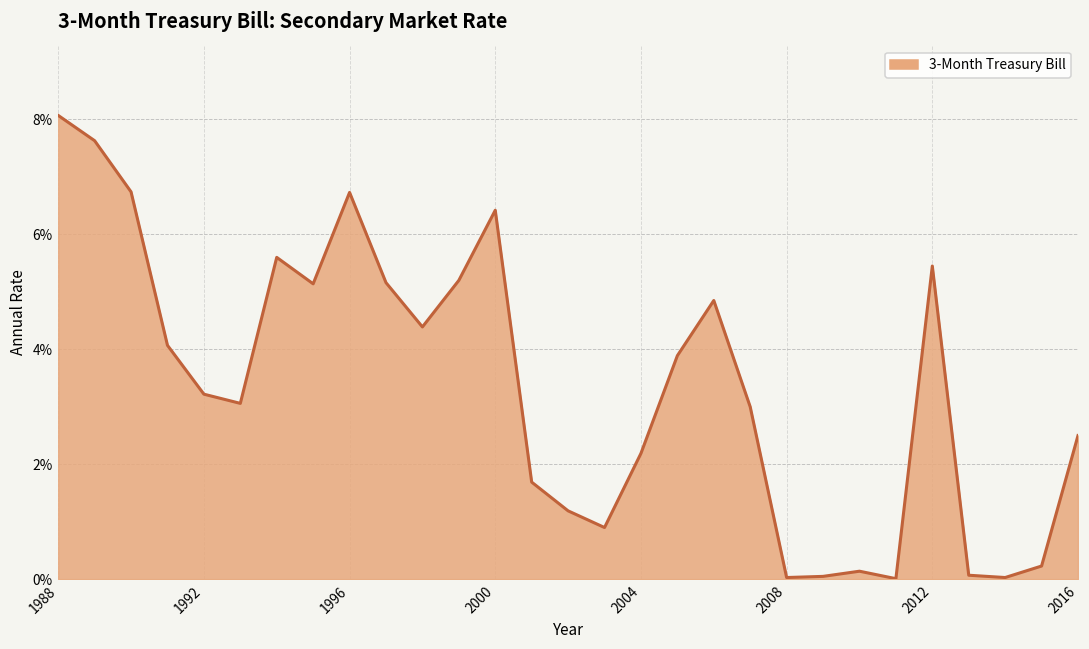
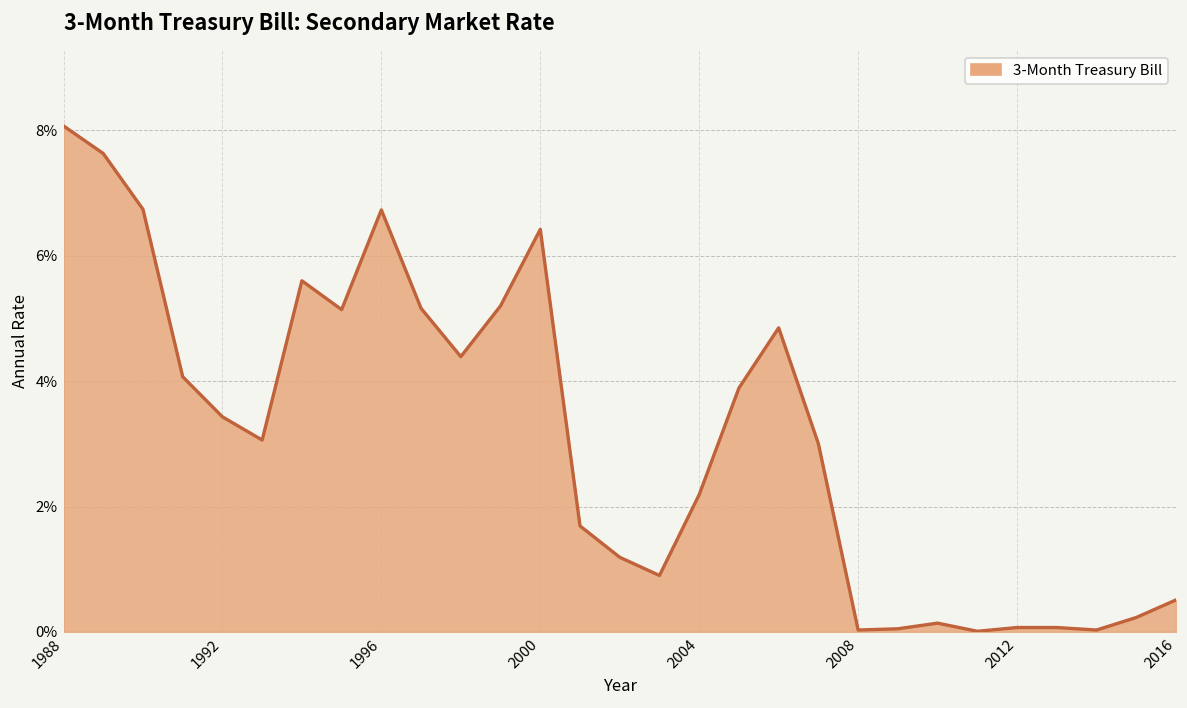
1992: 3.2% -> 3.4%
2012: 5.5% -> 0.1%
2016: 2.5% -> 0.5%
